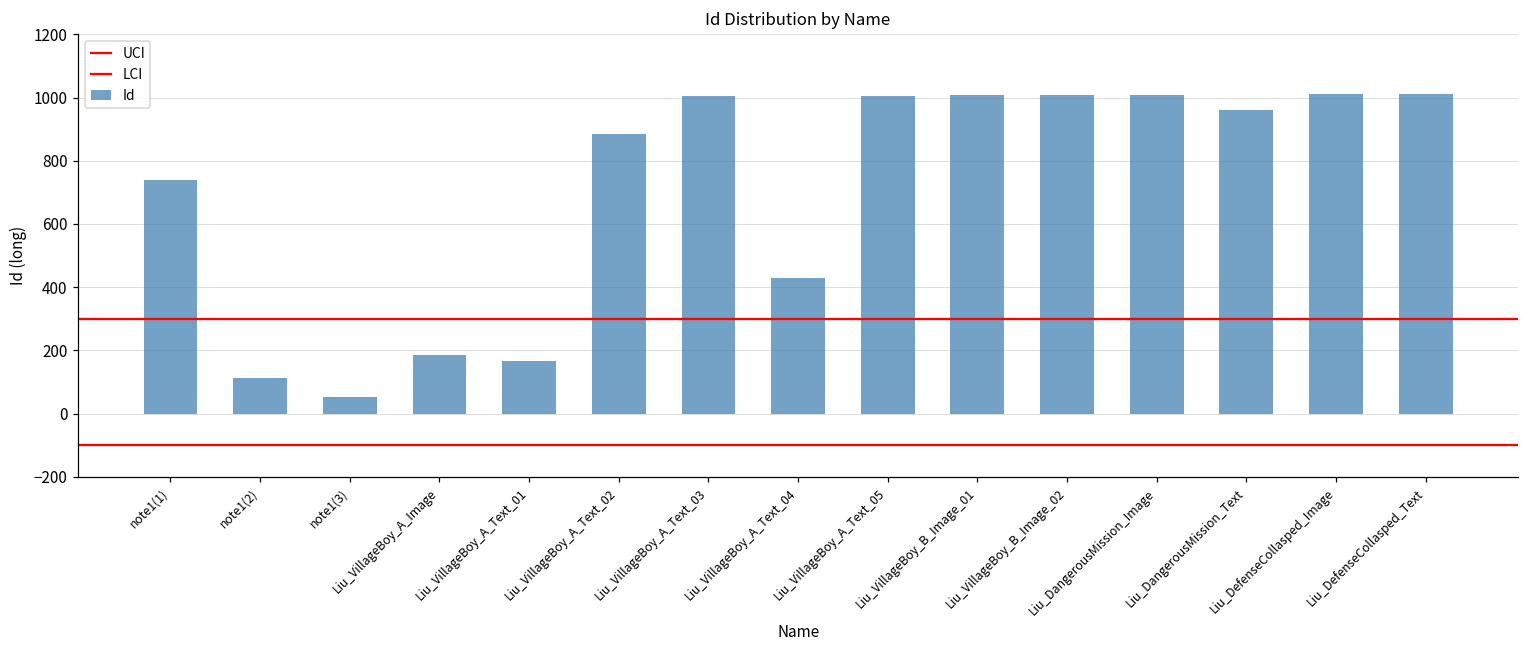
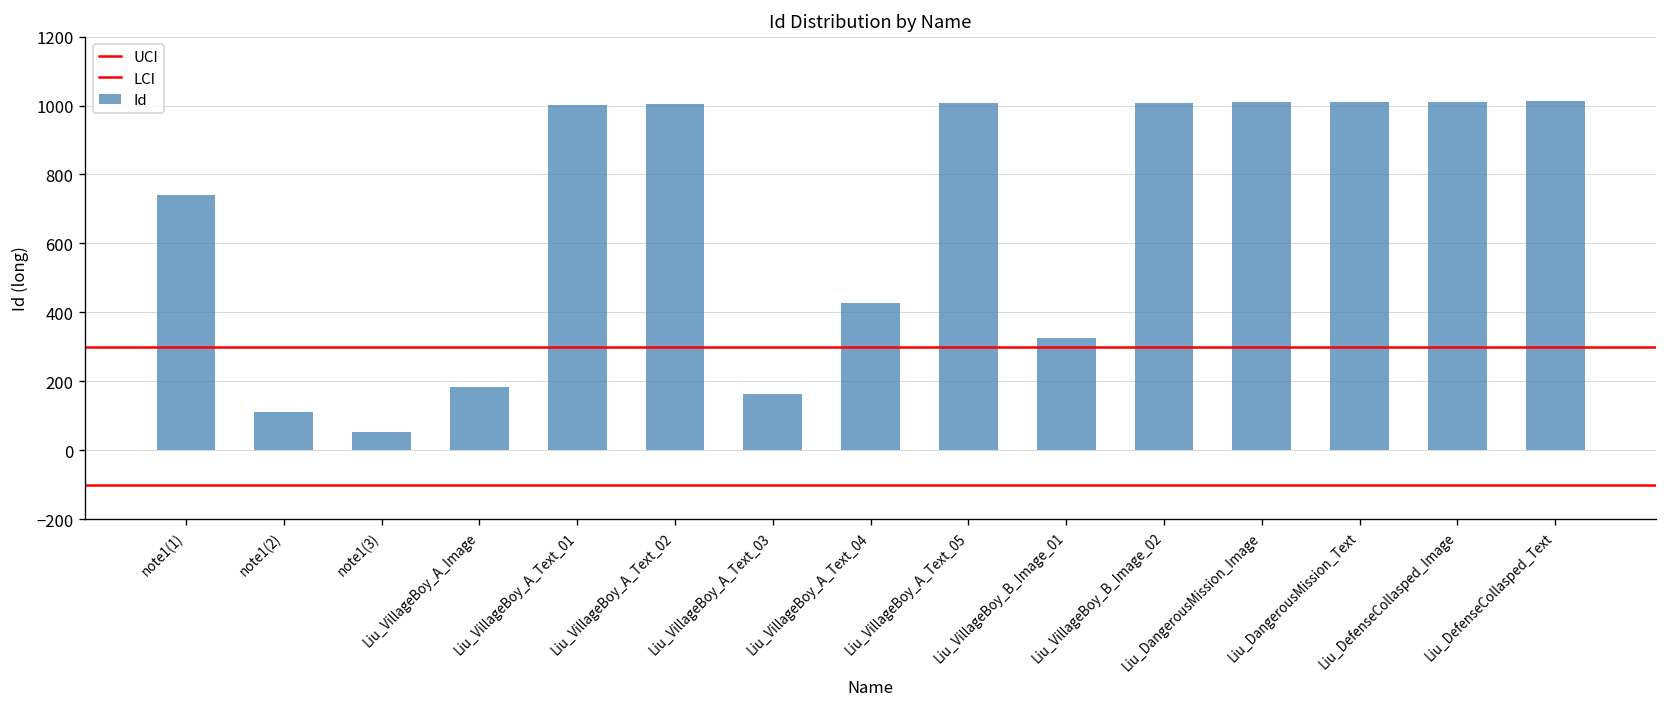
Liu_VillageBoy_A_Text_01: 170 -> 1000
Liu_VillageBoy_A_Text_02: 880 -> 1000
Liu_VillageBoy_A_Text_03: 1000 -> 160
Liu_VillageBoy_B_Image_01: 1010 -> 320
Liu_DangerousMission_Text: 960 -> 1010
